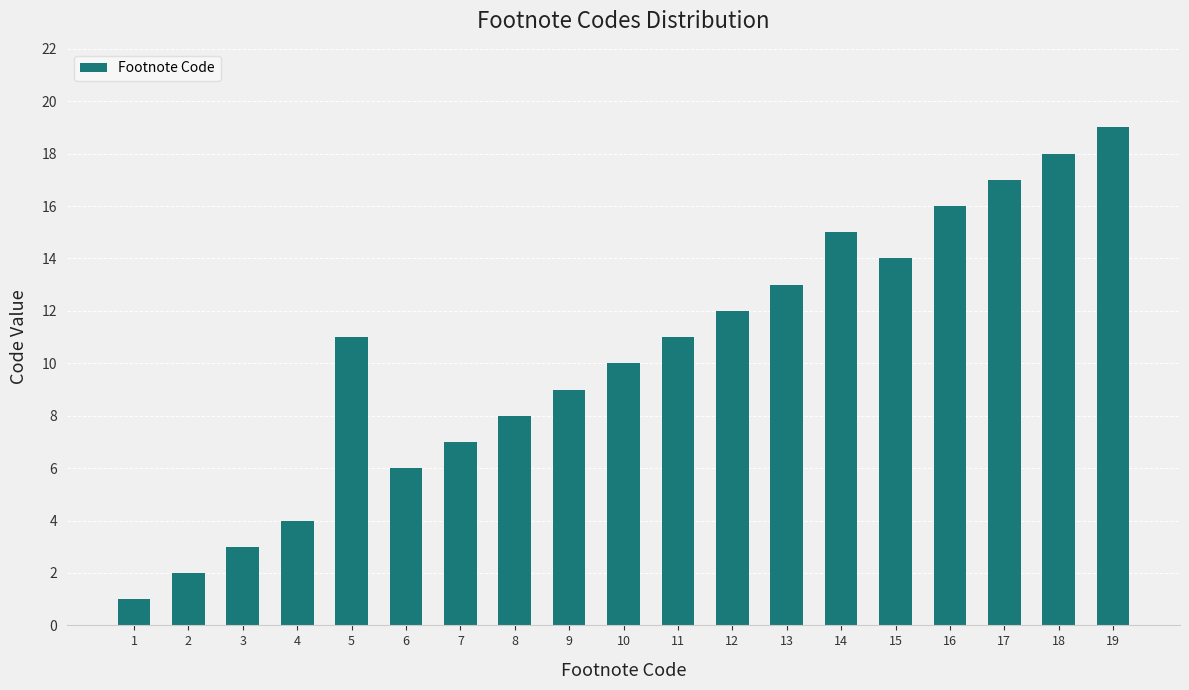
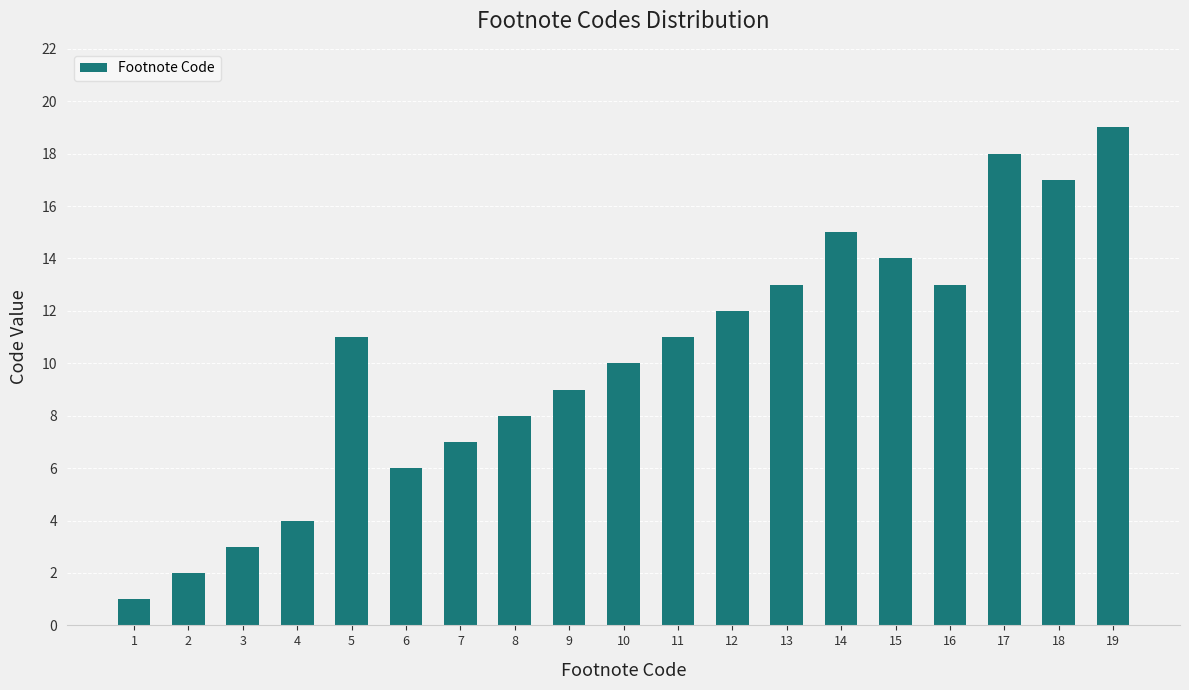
16: 16 -> 13
17: 17 -> 18
18: 18 -> 17
